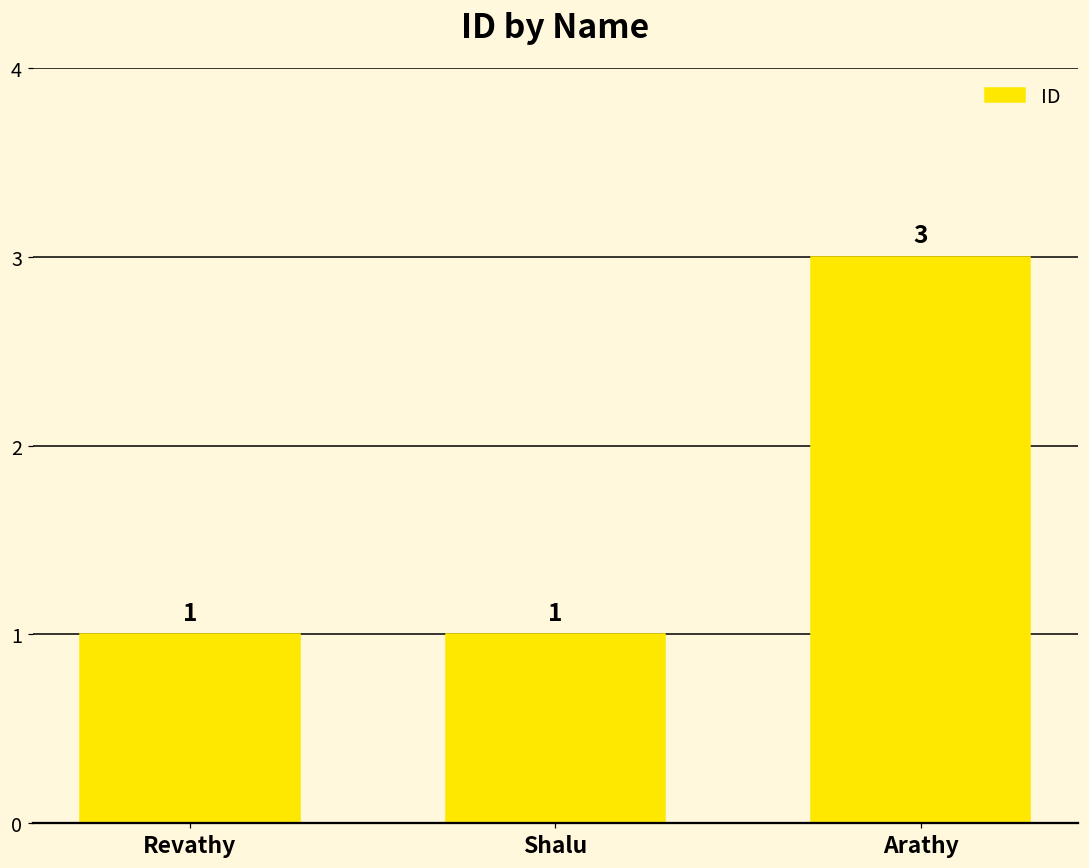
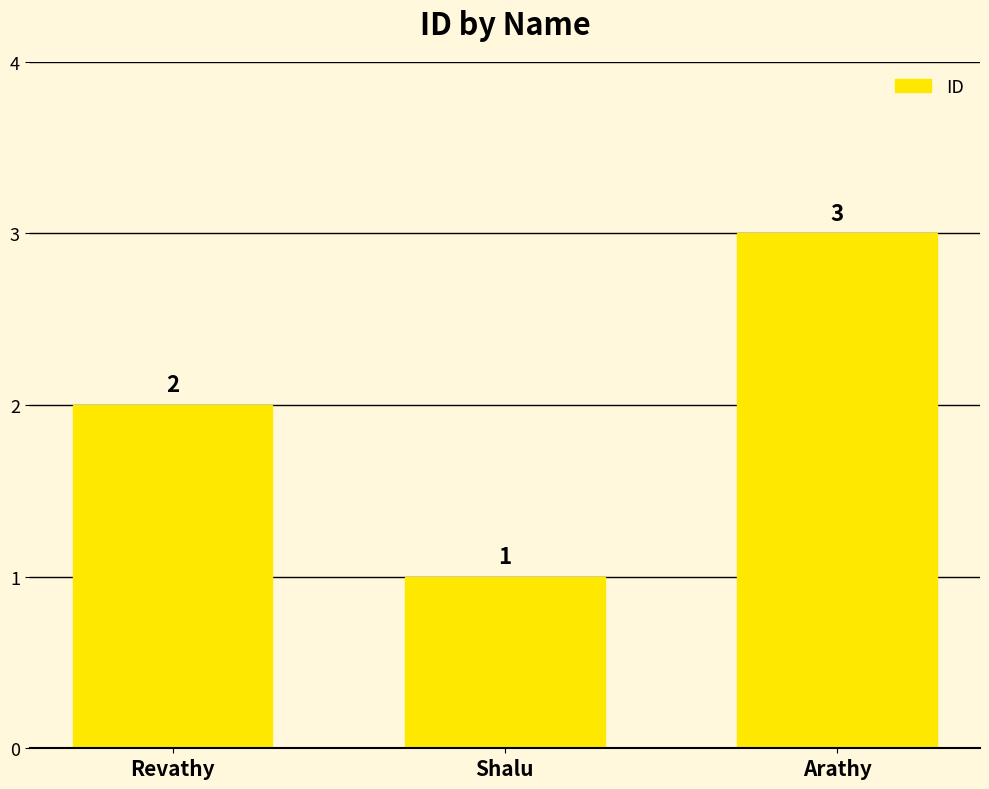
Revathy: 1 -> 2
